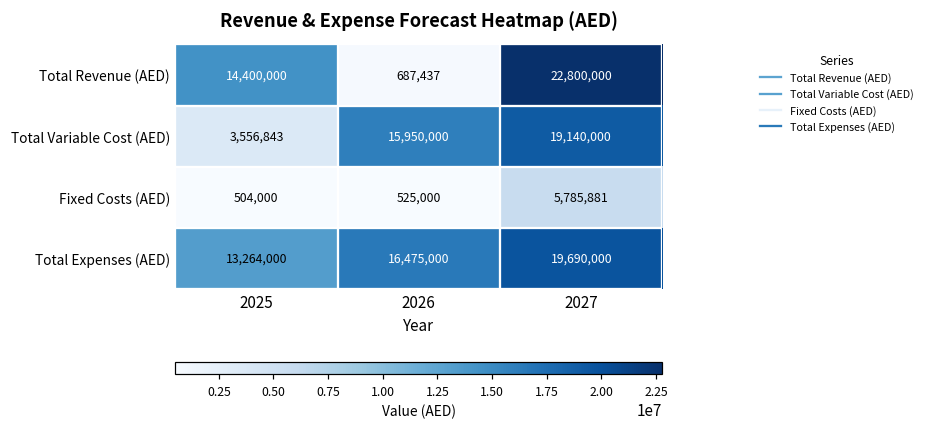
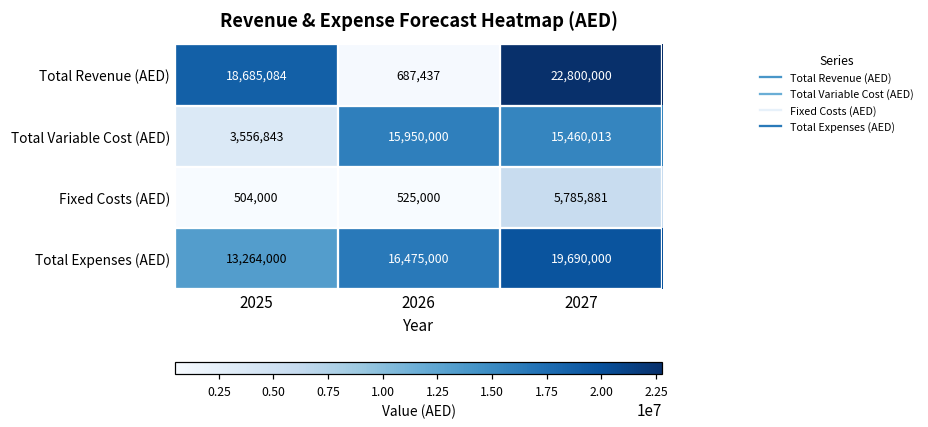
Total Revenue (AED), 2025: 14,400,000 -> 18,685,084
Total Variable Cost (AED), 2027: 19,140,000 -> 15,460,013
